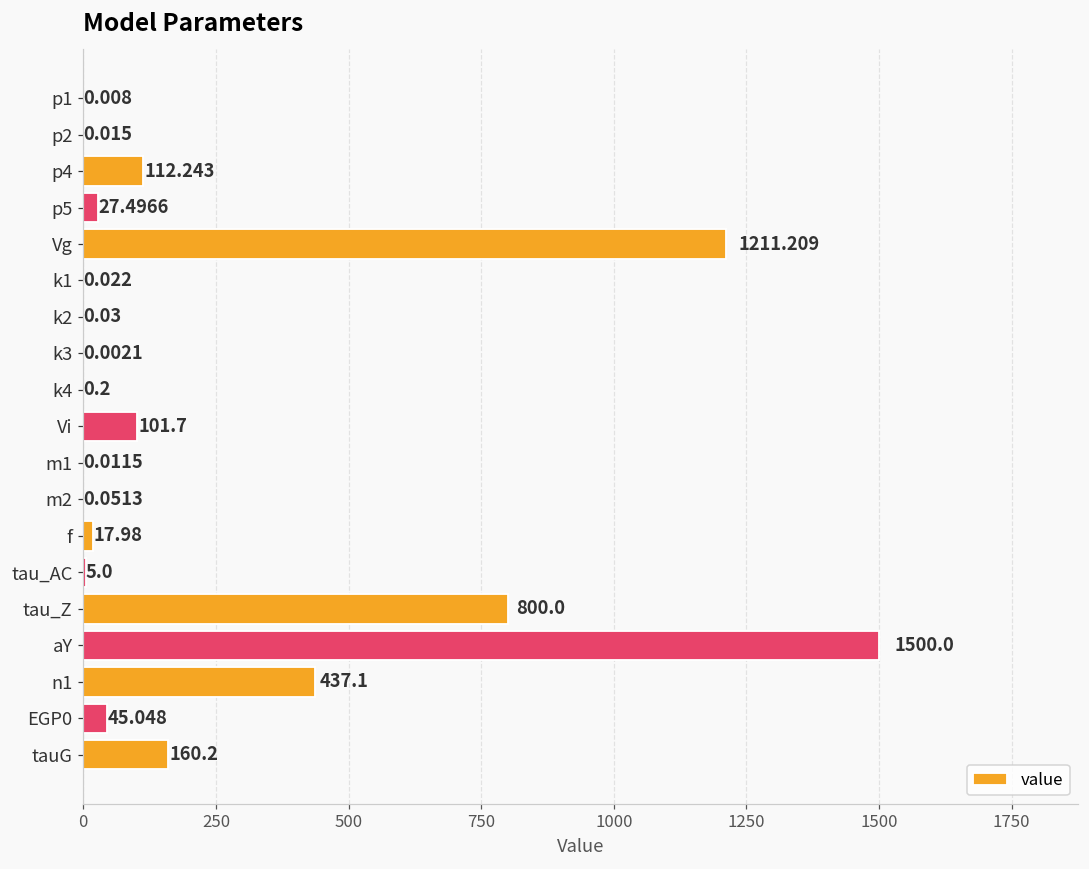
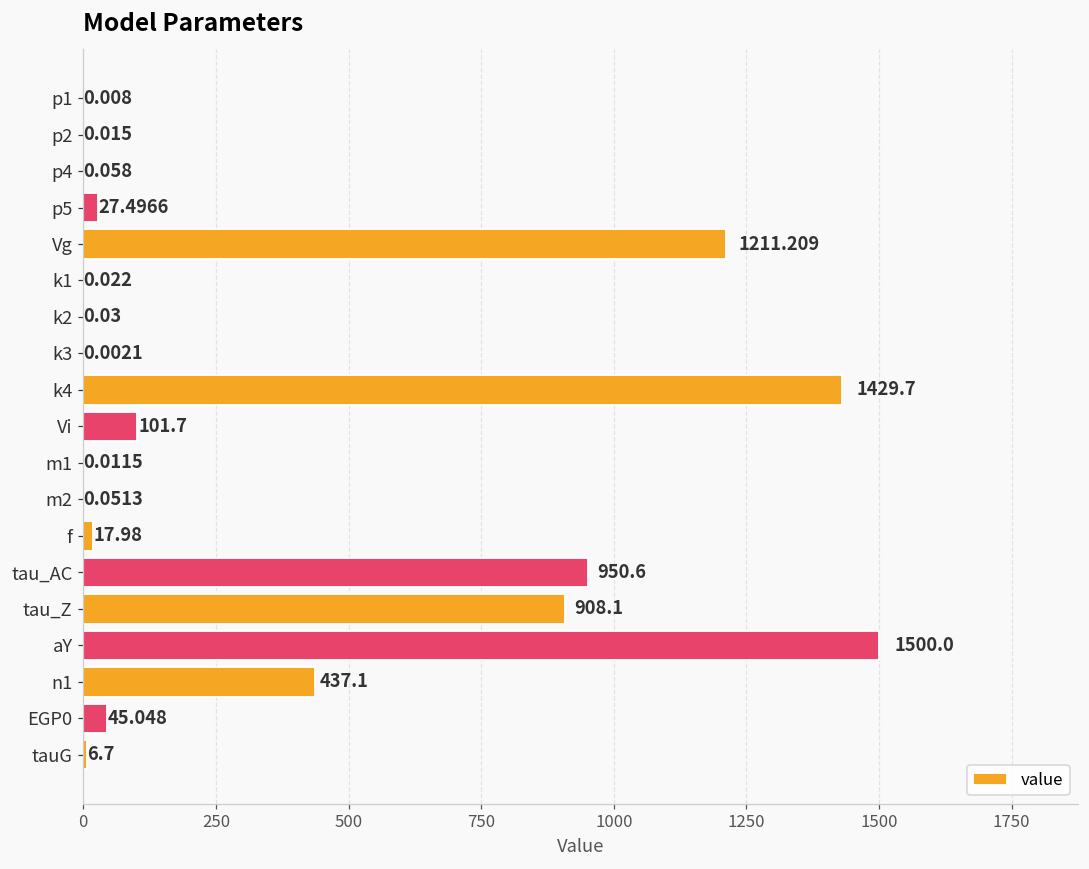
p4: 112.243 -> 0.058
k4: 0.2 -> 1429.7
tau_AC: 5.0 -> 950.6
tau_Z: 800.0 -> 908.1
tauG: 160.2 -> 6.7
